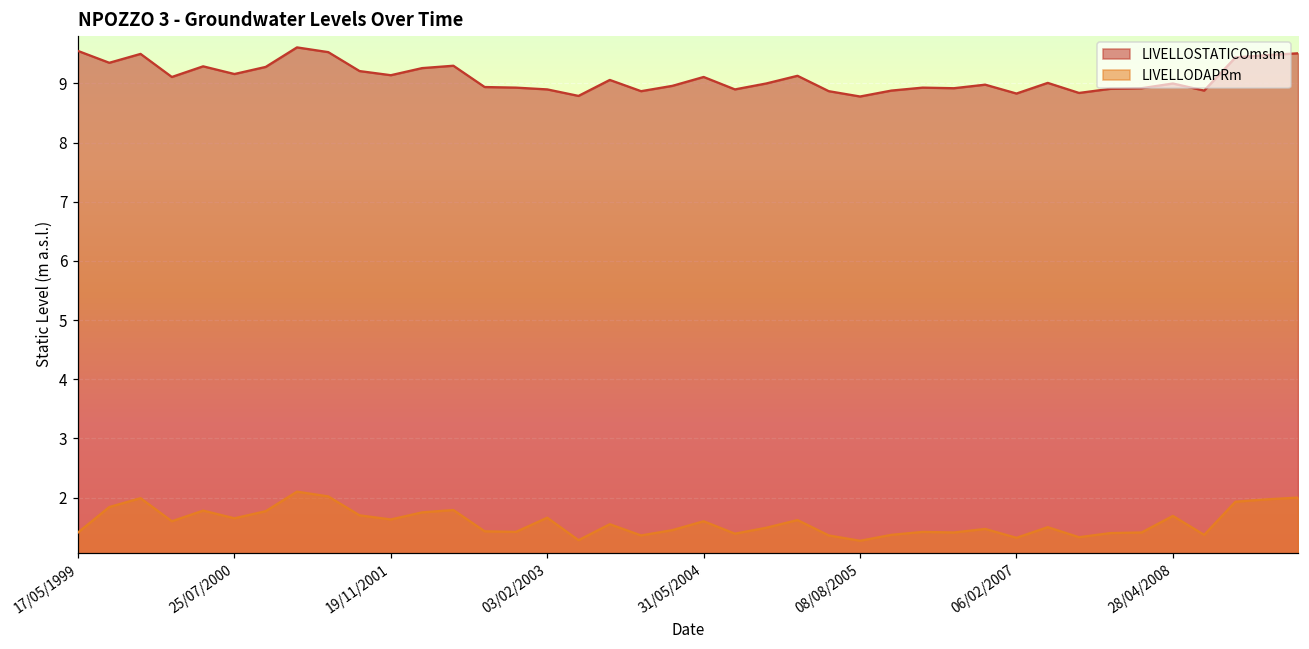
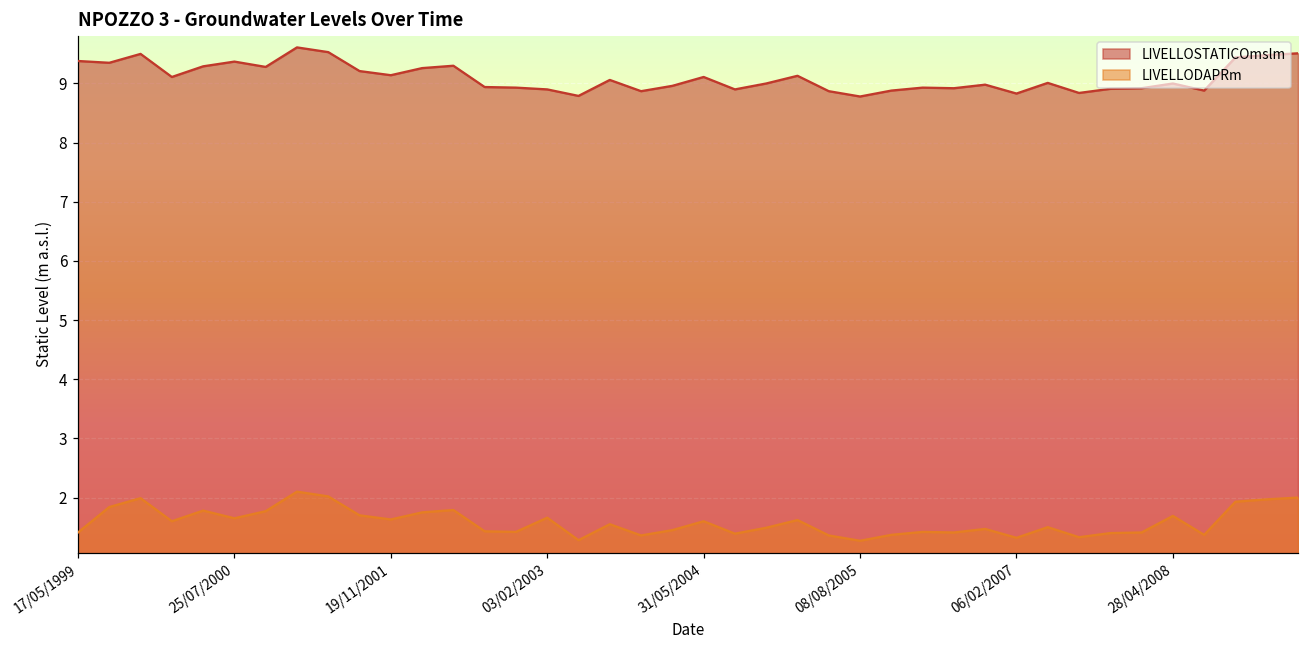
LIVELLOSTATICOmslm, 17/05/1999: 9.6 -> 9.4
LIVELLOSTATICOmslm, 25/07/2000: 9.2 -> 9.4
